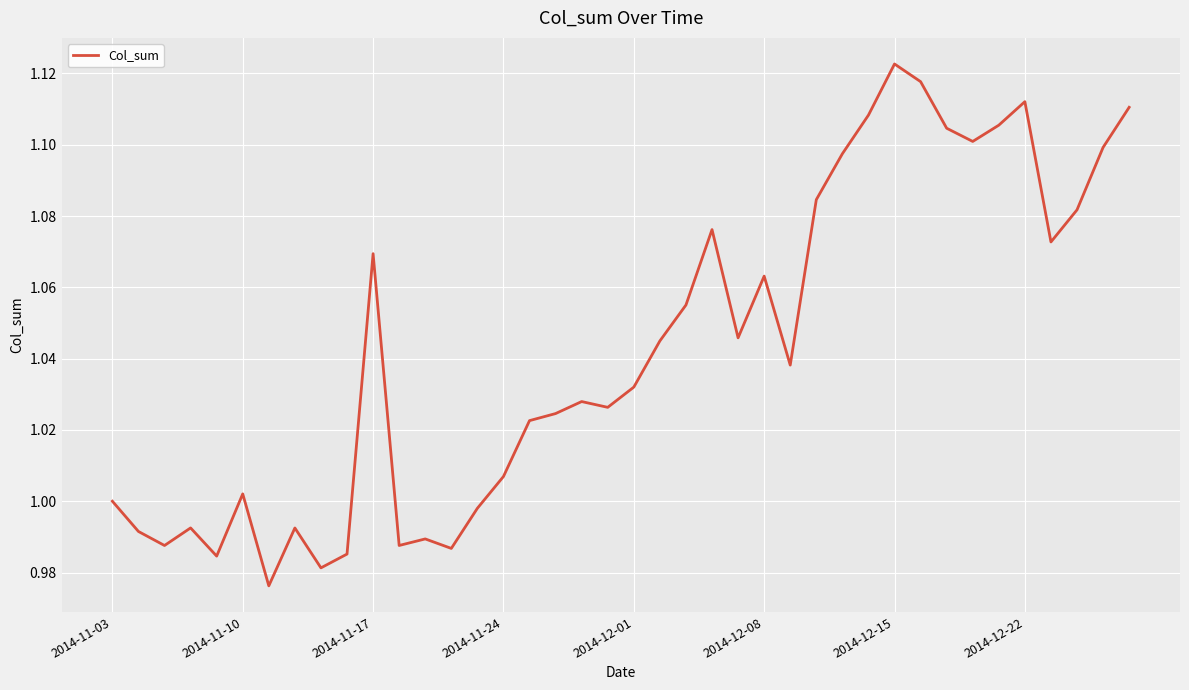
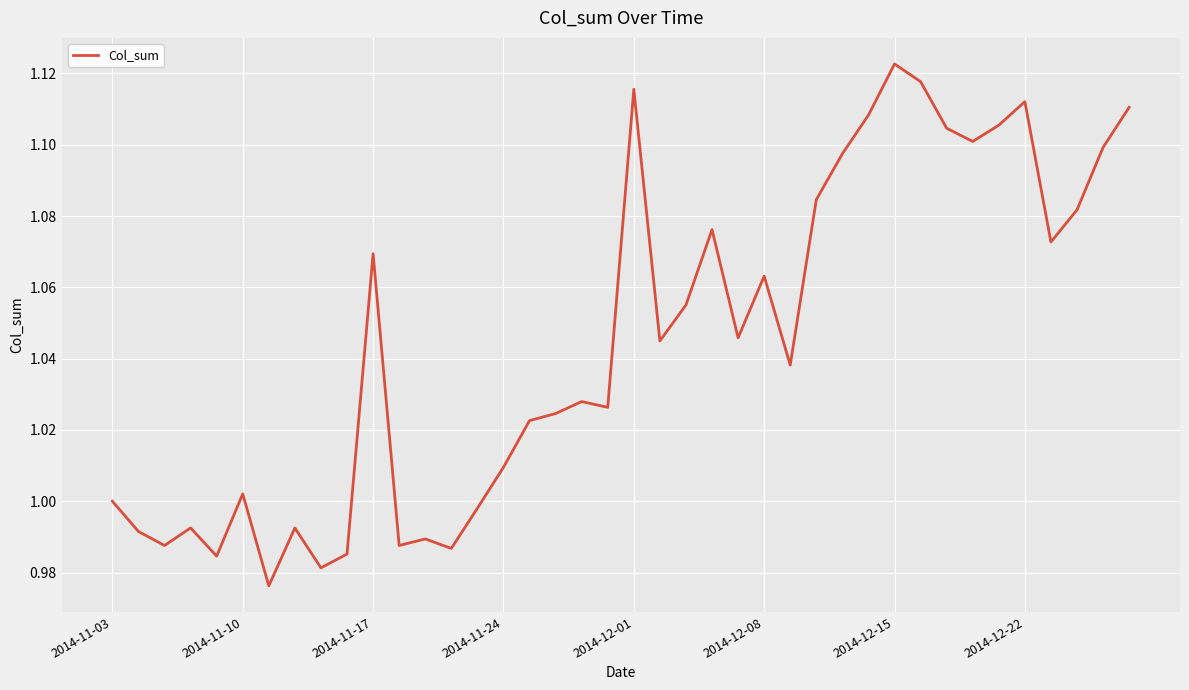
2014-11-24: 1.007 -> 1.010
2014-12-01: 1.032 -> 1.116
